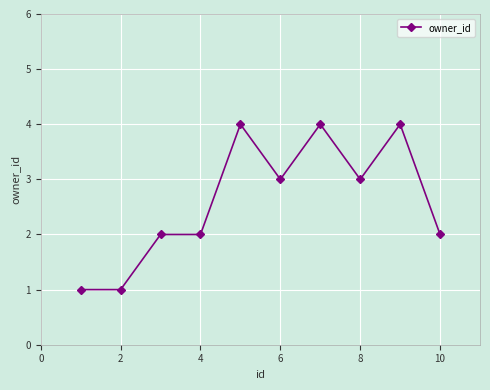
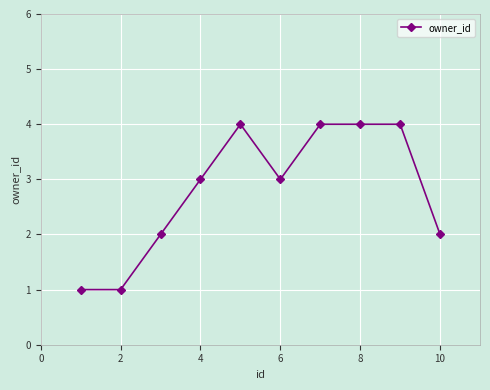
4: 2 -> 3
8: 3 -> 4
